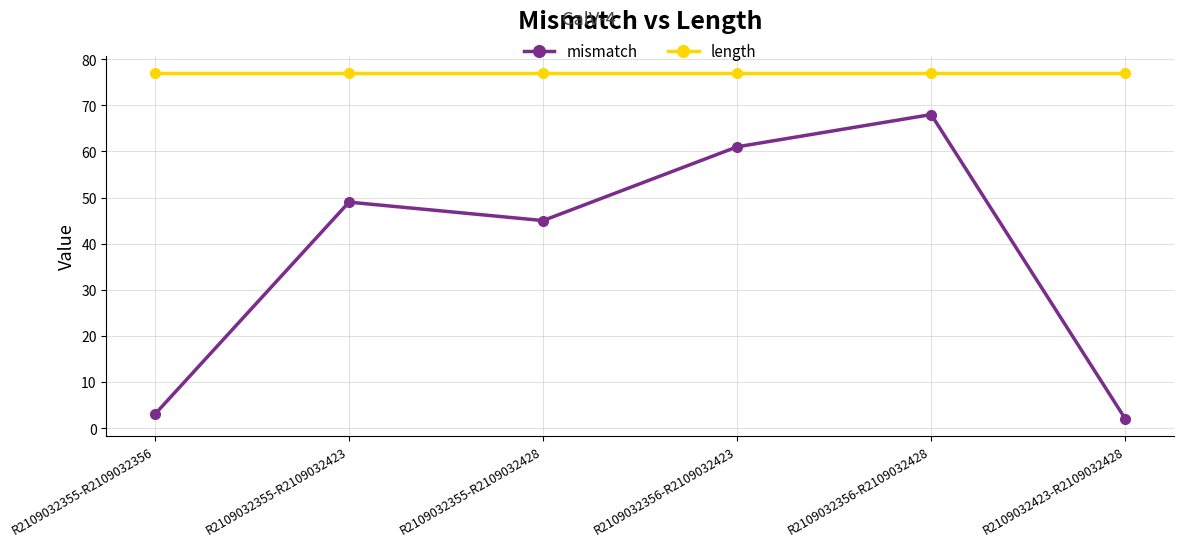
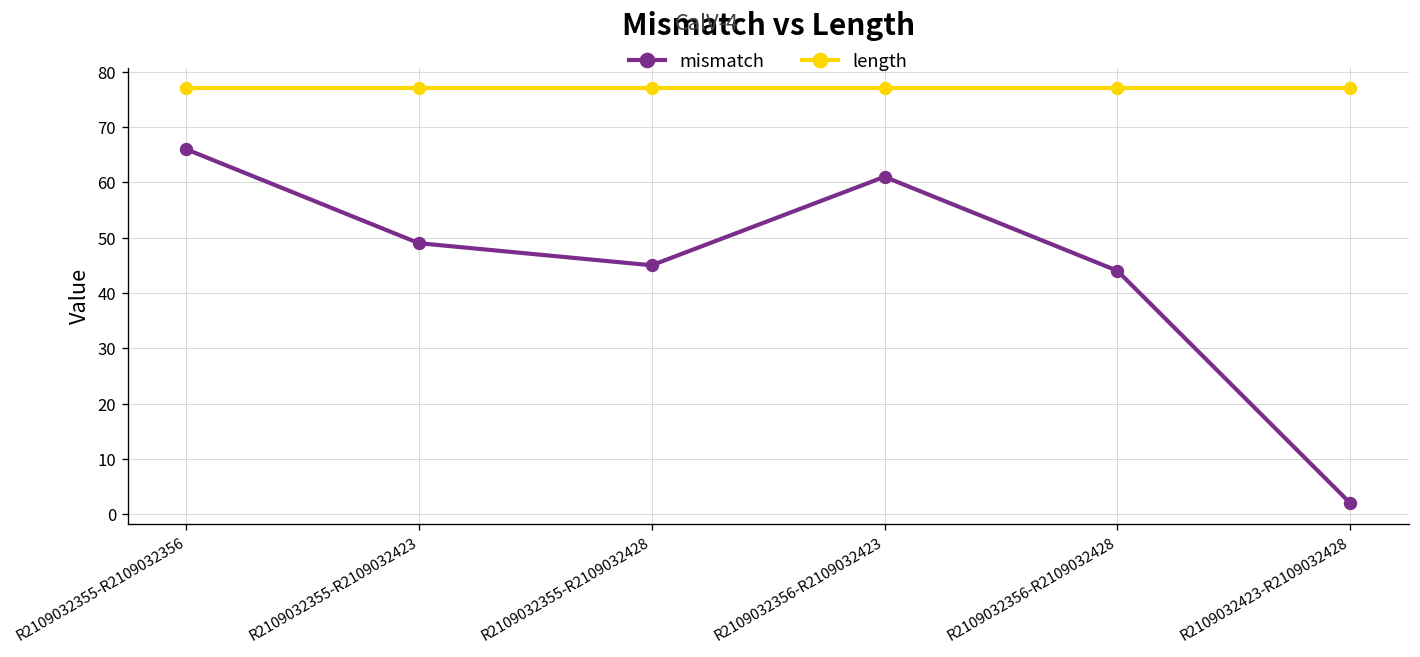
mismatch, R2109032355-R2109032356: 3 -> 66
mismatch, R2109032356-R2109032428: 68 -> 44
